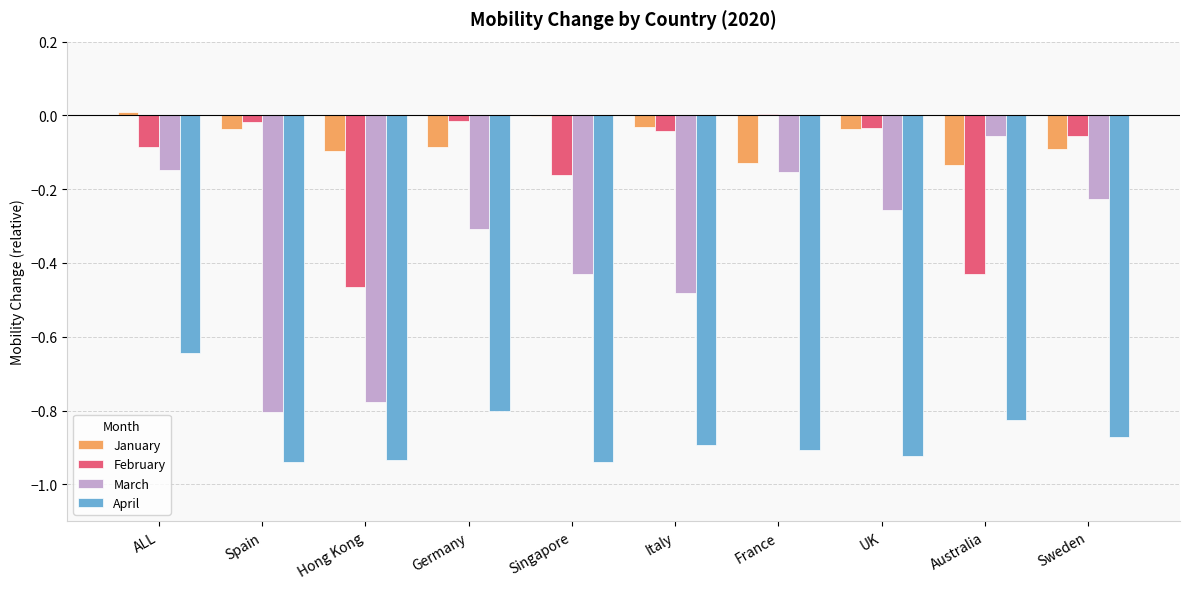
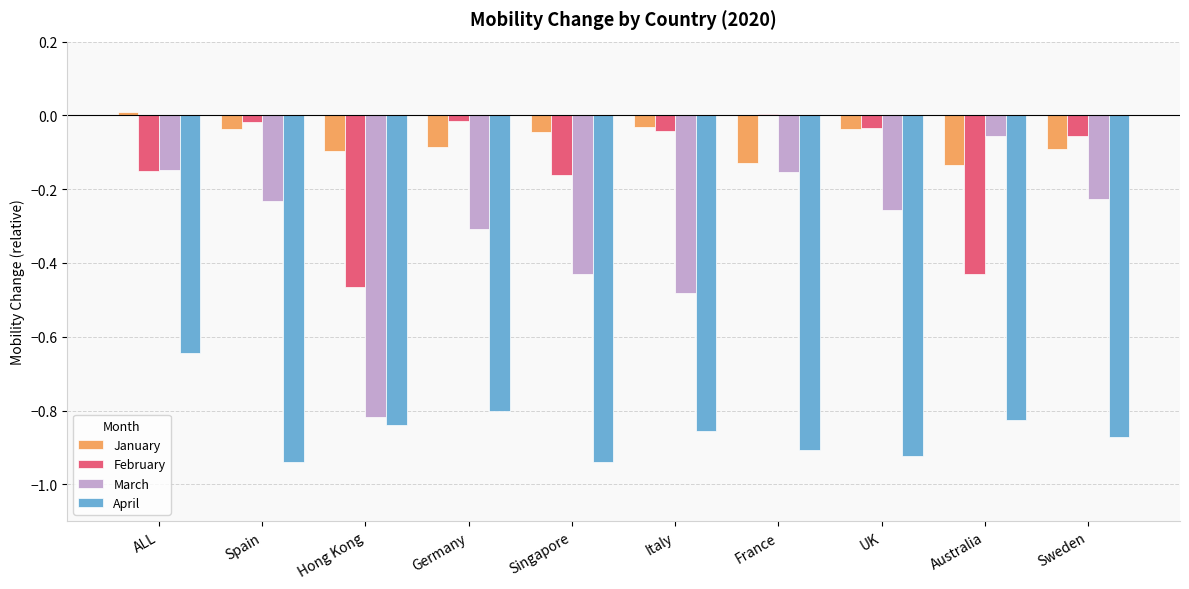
February, ALL: -0.09 -> -0.15
March, Spain: -0.80 -> -0.23
March, Hong Kong: -0.78 -> -0.82
April, Hong Kong: -0.94 -> -0.84
January, Singapore: 0.00 -> -0.05
April, Italy: -0.89 -> -0.86
